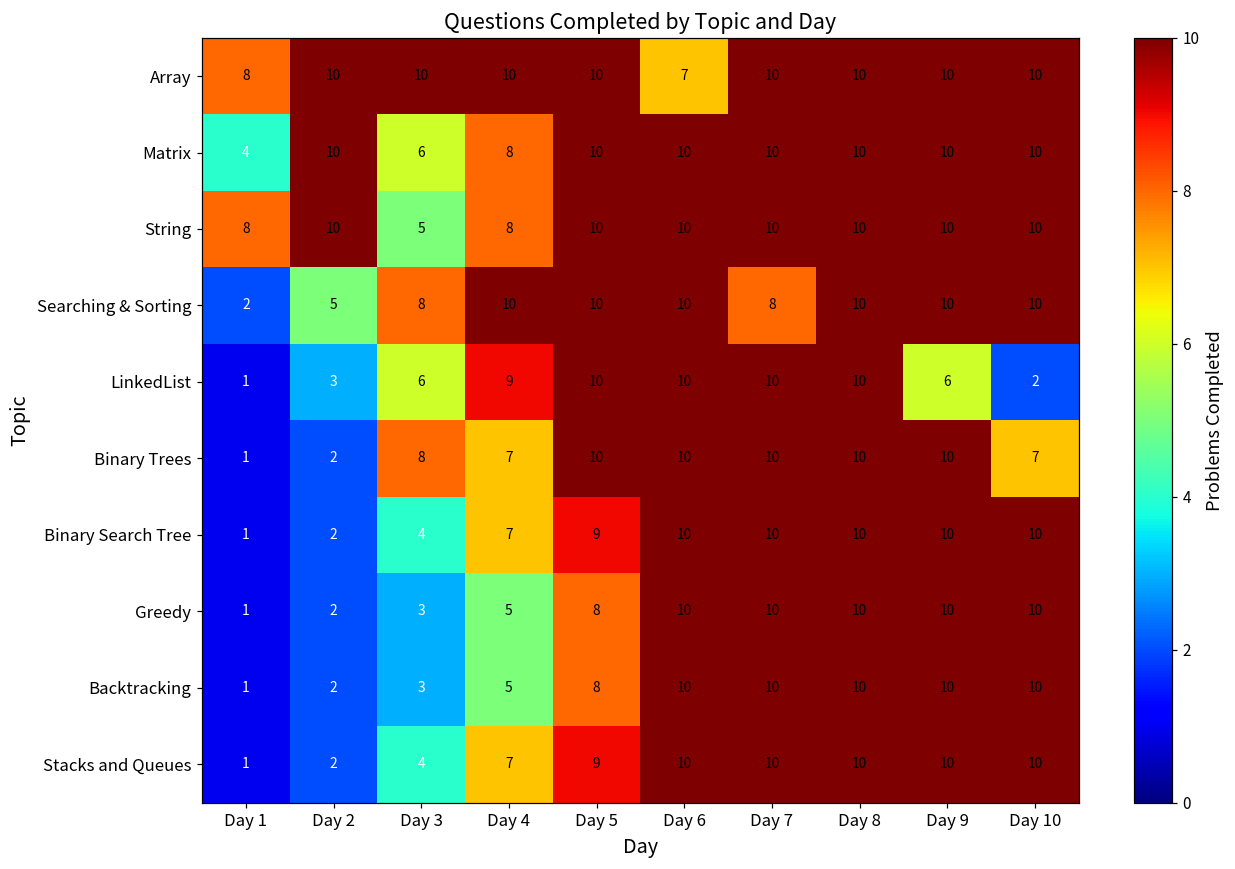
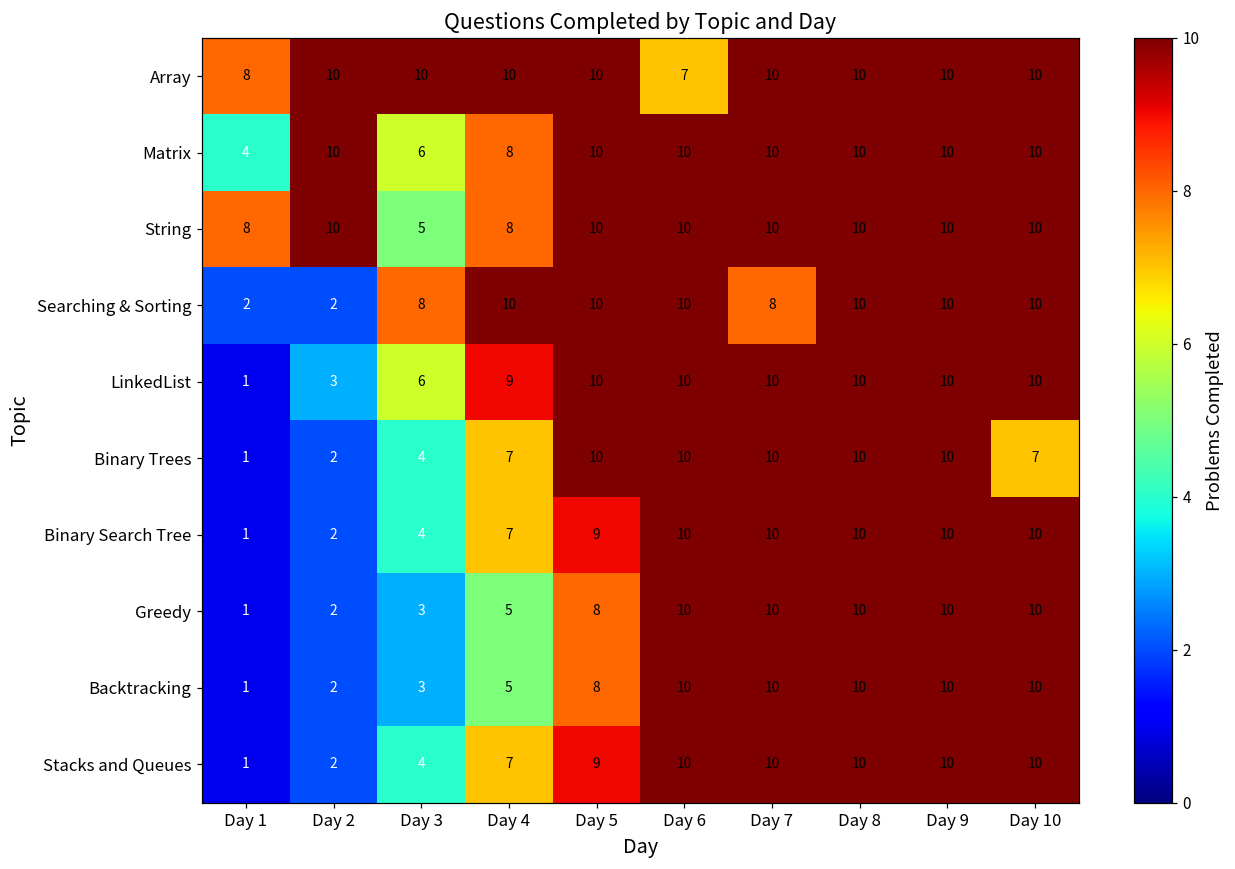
Searching & Sorting, Day 2: 5 -> 2
LinkedList, Day 9: 6 -> 10
LinkedList, Day 10: 2 -> 10
Binary Trees, Day 3: 8 -> 4
